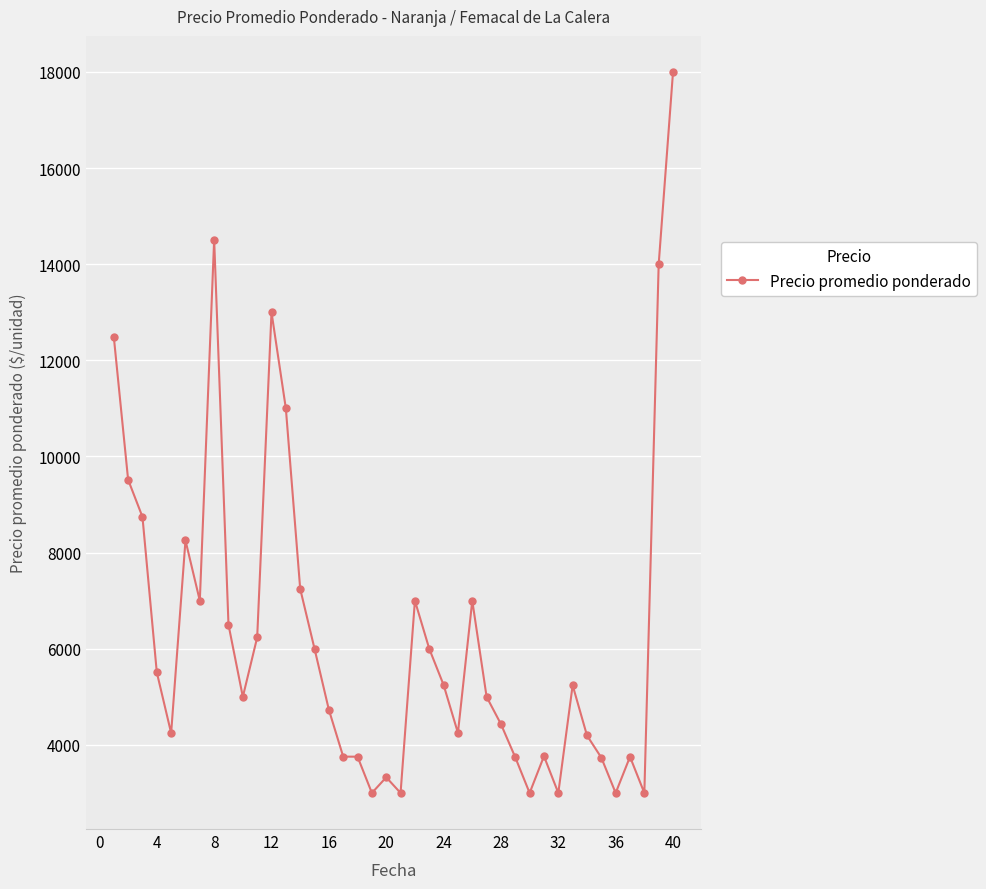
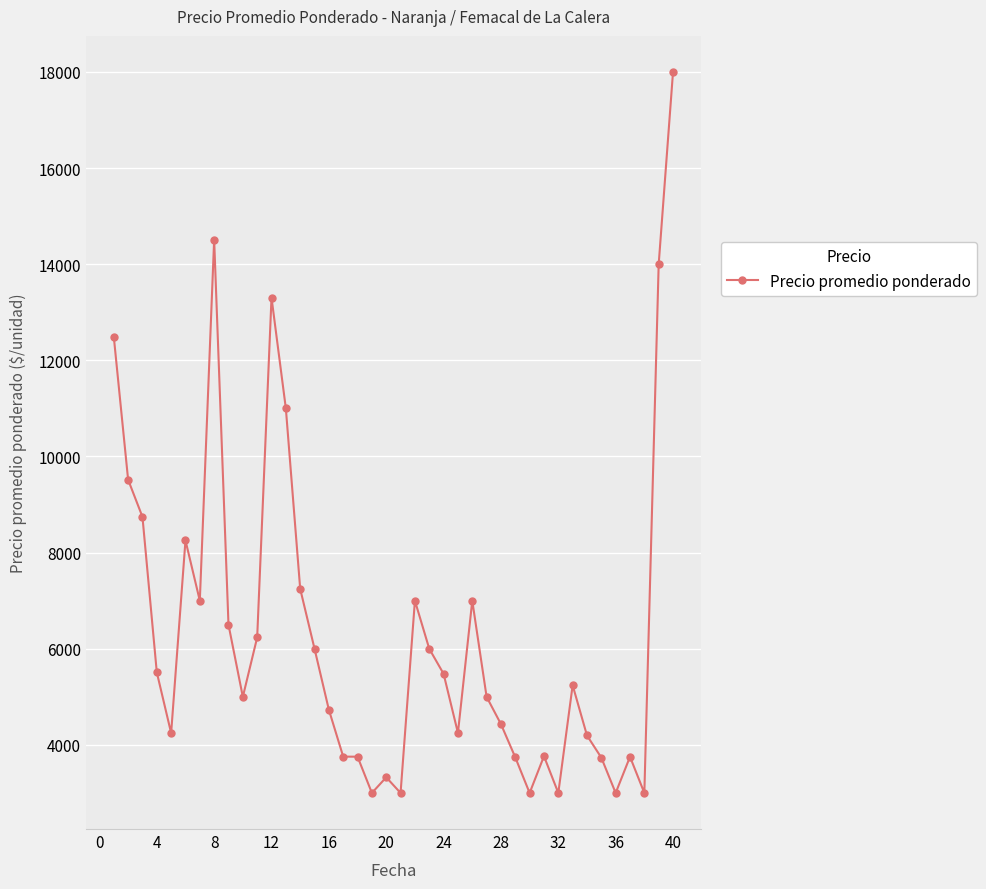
12: 13000 -> 13300
24: 5200 -> 5500
